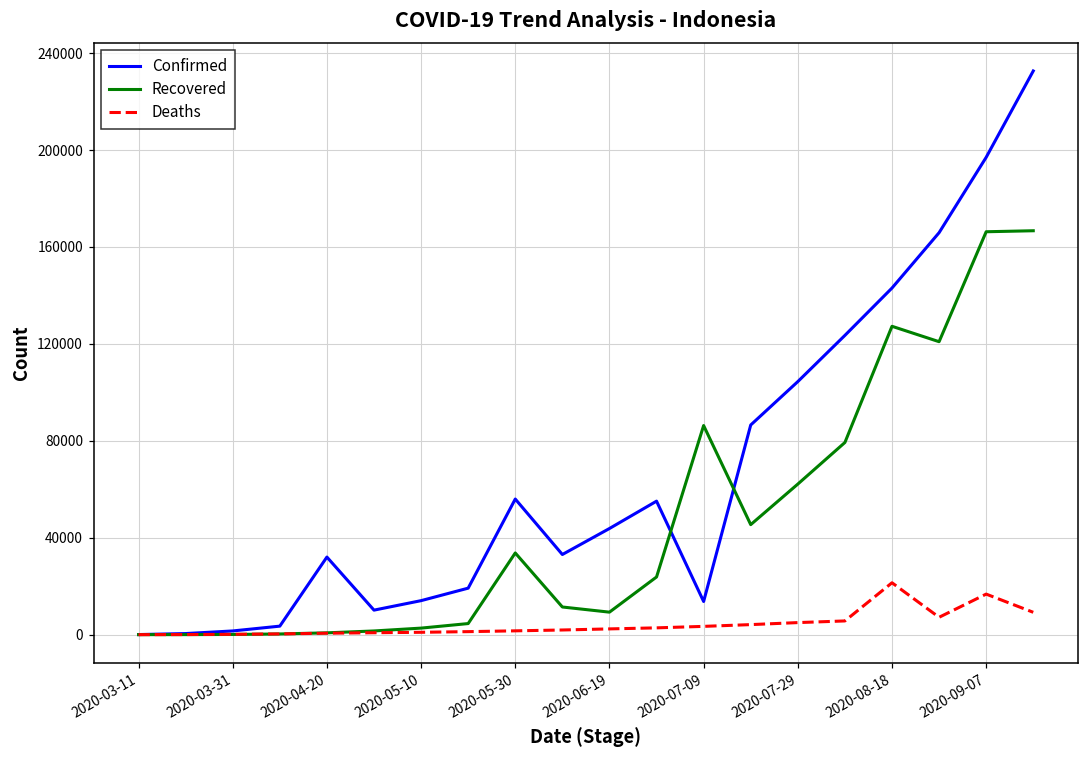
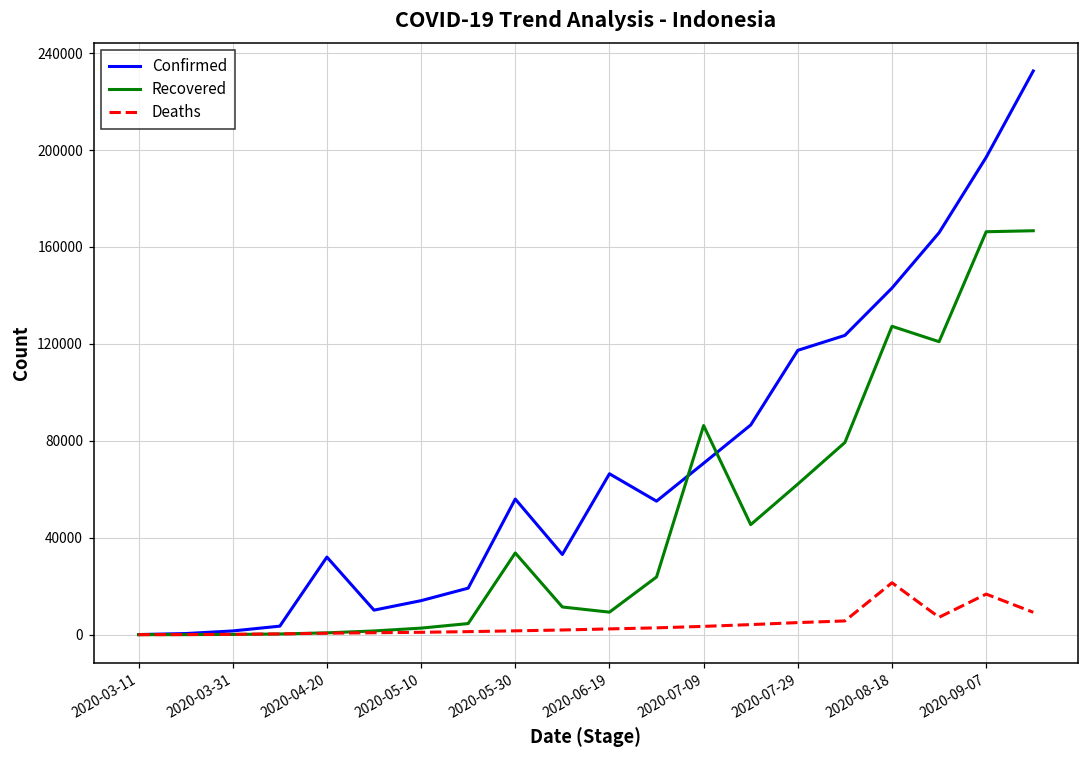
Confirmed, 2020-06-19: 44000 -> 66000
Confirmed, 2020-07-09: 14000 -> 71000
Confirmed, 2020-07-29: 104000 -> 117000
